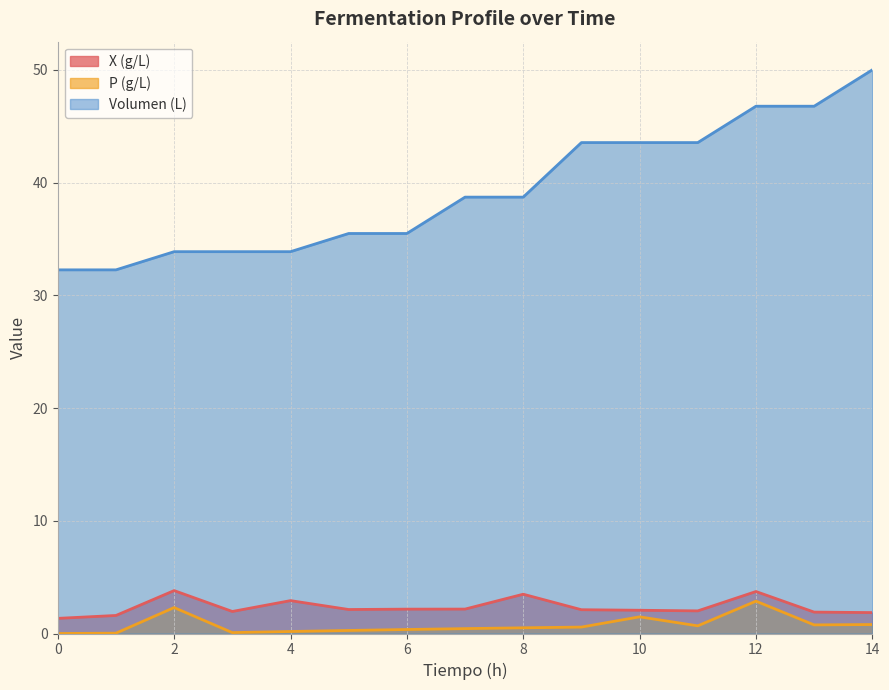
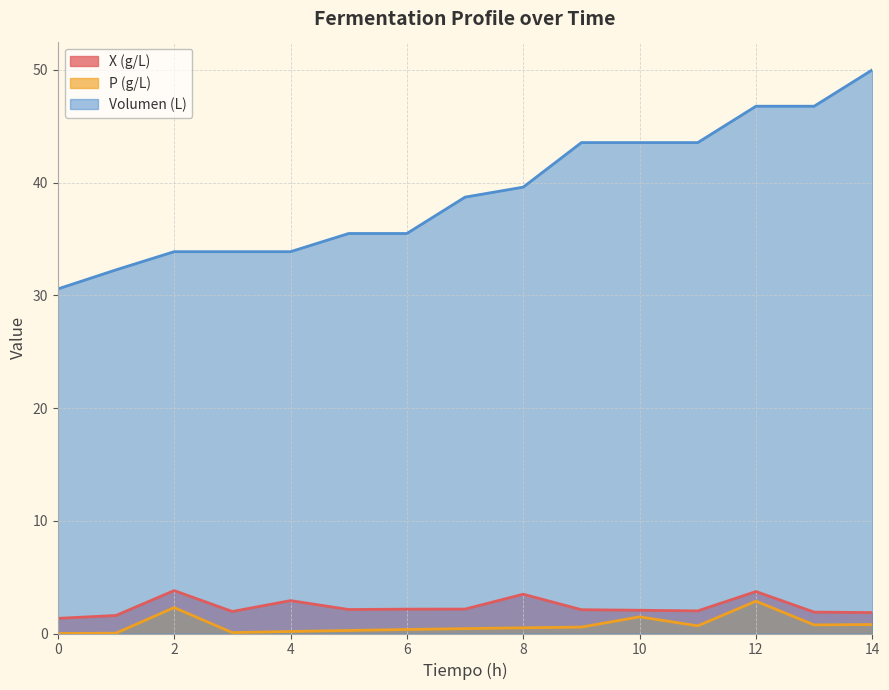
Volumen (L), 0: 32.3 -> 30.6
Volumen (L), 8: 38.7 -> 39.6
